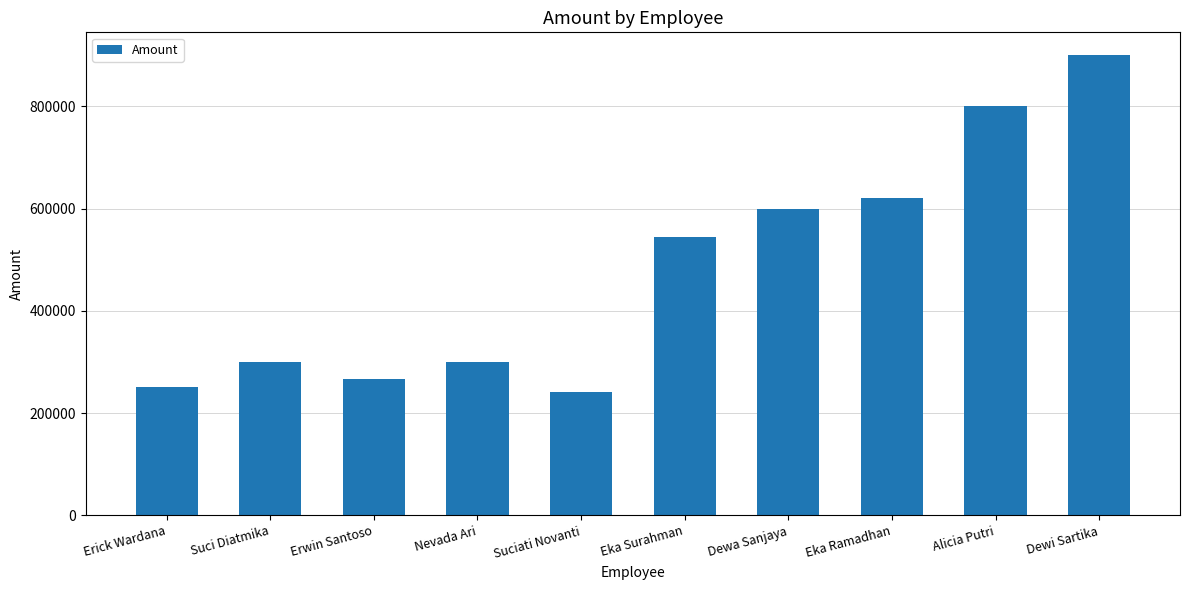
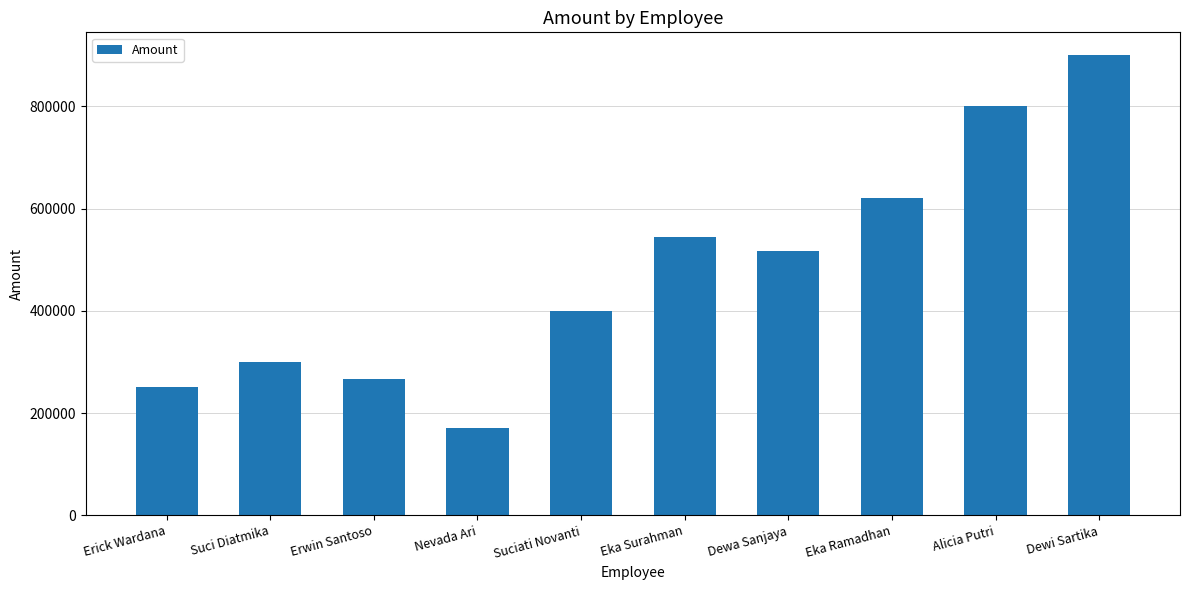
Nevada Ari: 300000 -> 170000
Suciati Novanti: 240000 -> 400000
Dewa Sanjaya: 600000 -> 520000
